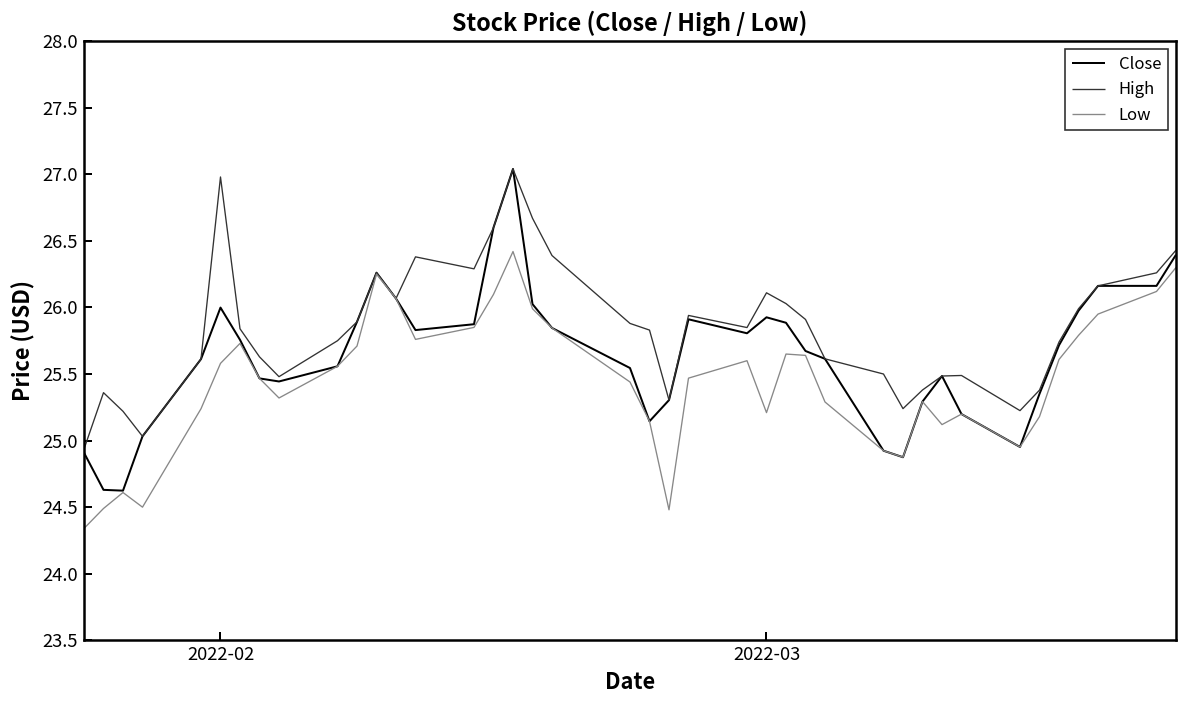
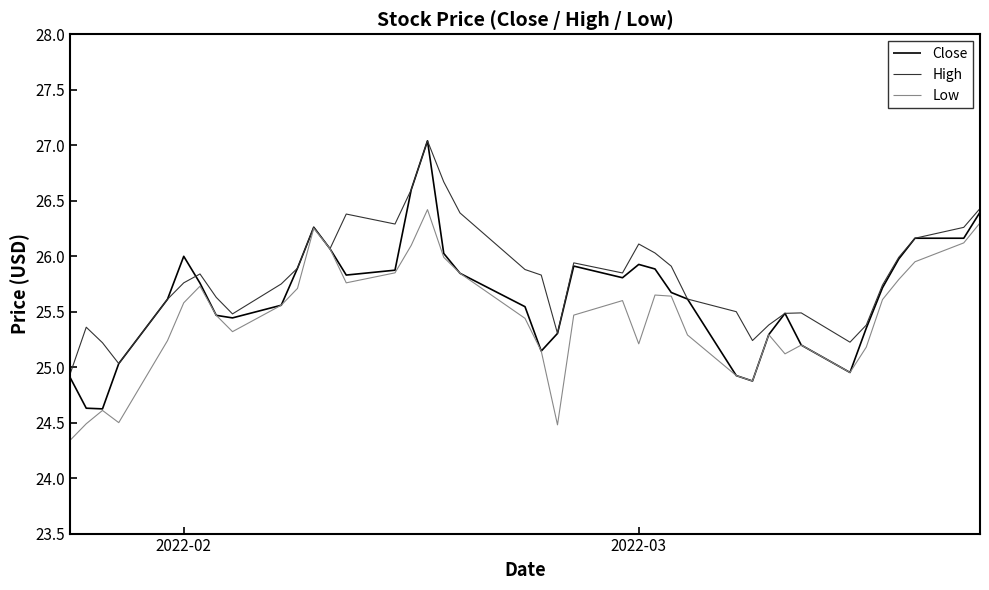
High, 2022-02: 26.98 -> 25.76
